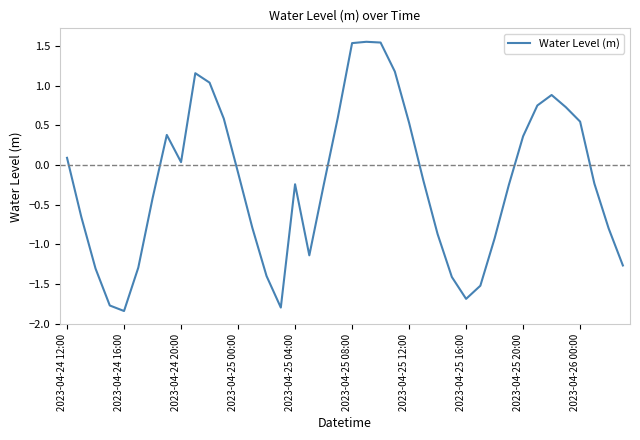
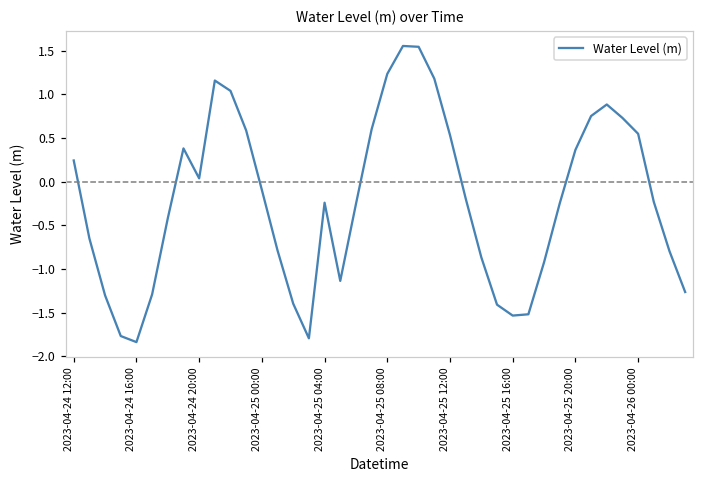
2023-04-24 12:00: 0.1 -> 0.2
2023-04-25 08:00: 1.5 -> 1.2
2023-04-25 16:00: -1.7 -> -1.5
